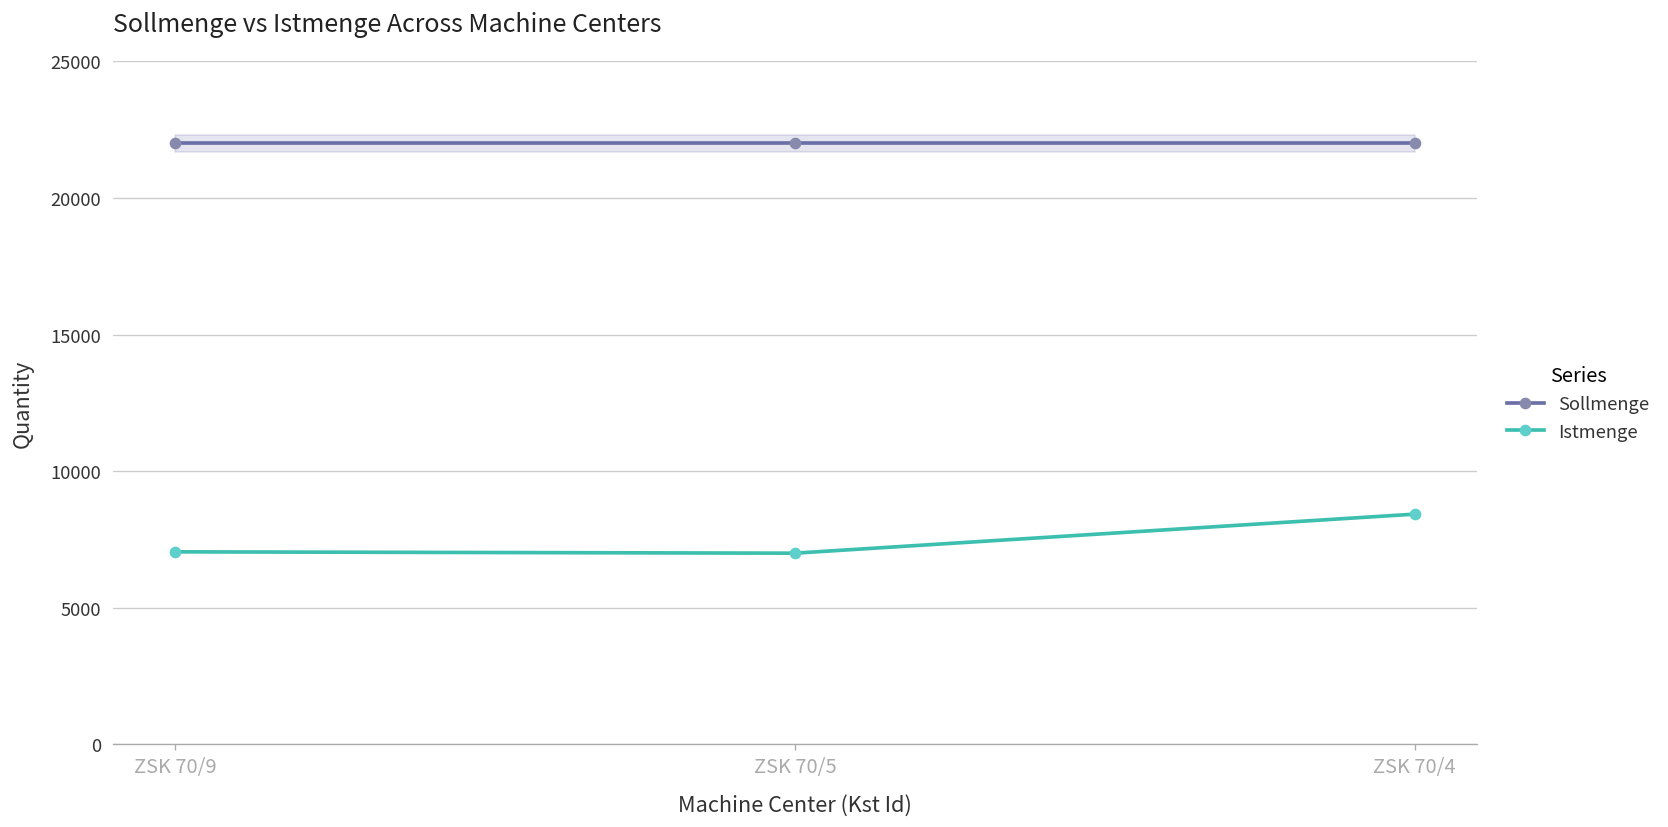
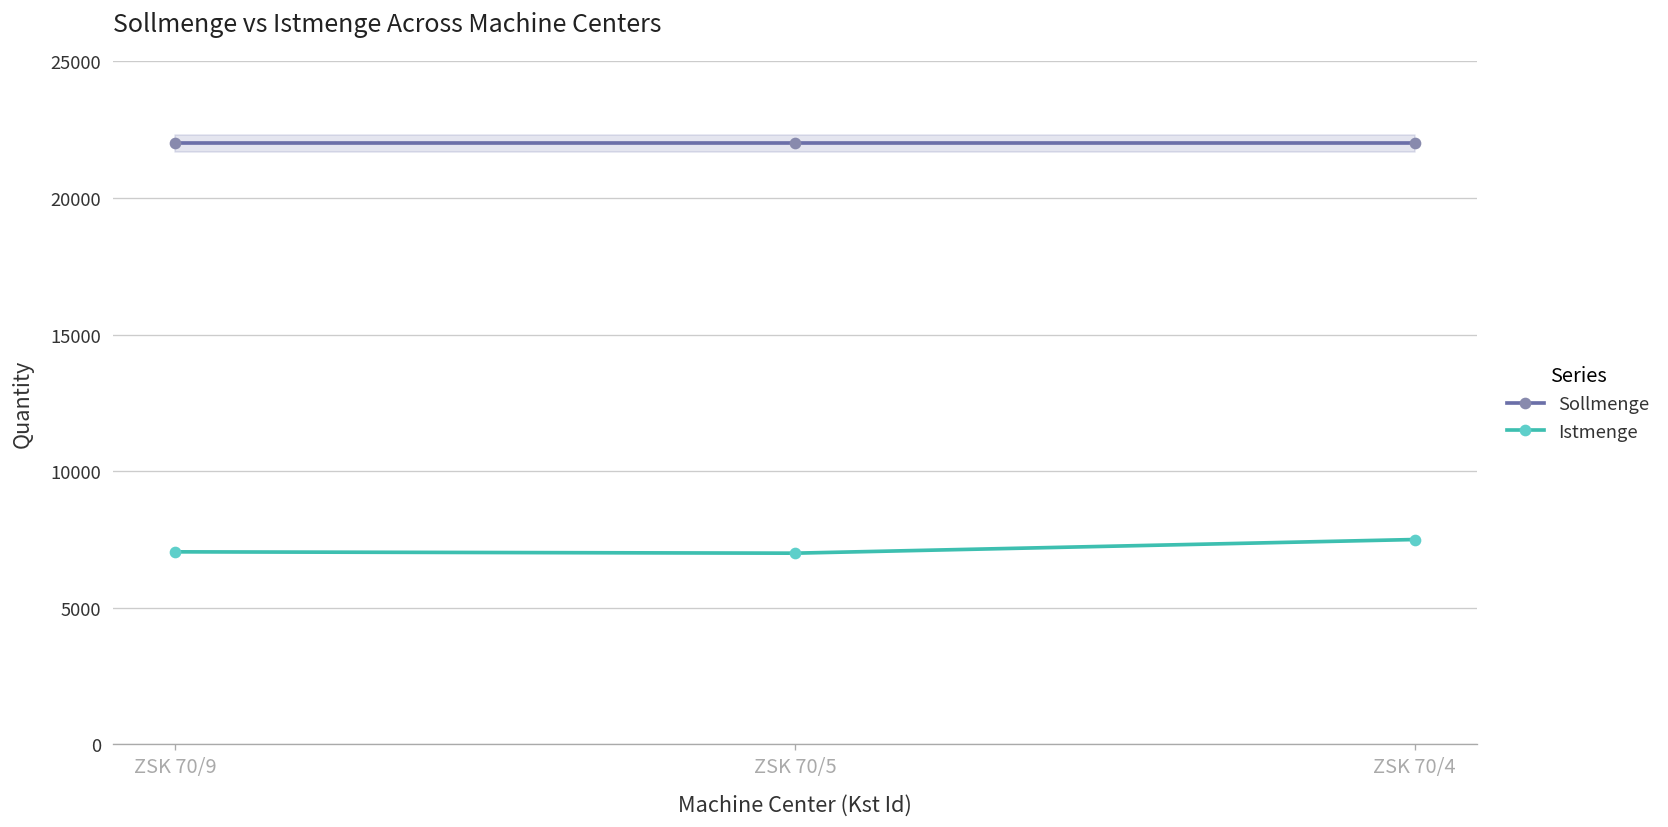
Istmenge, ZSK 70/4: 8400 -> 7500
